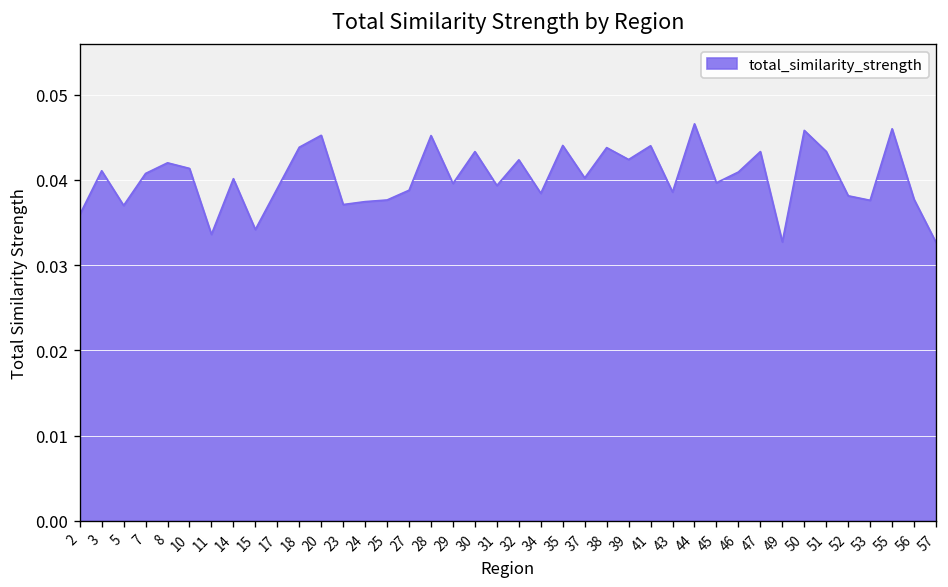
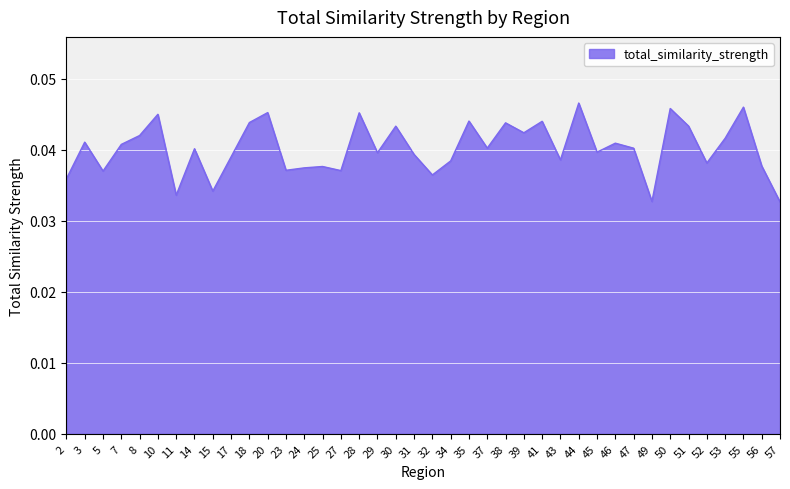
10: 0.041 -> 0.045
27: 0.039 -> 0.037
32: 0.042 -> 0.036
47: 0.043 -> 0.040
53: 0.038 -> 0.042
